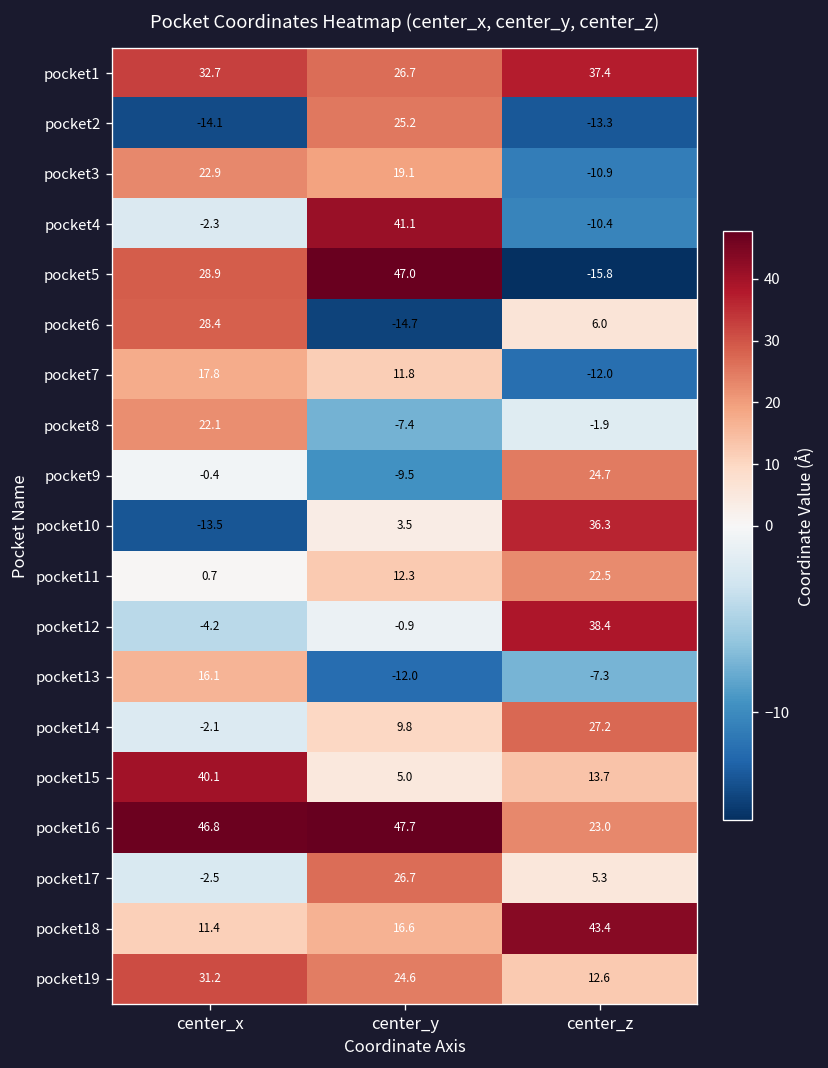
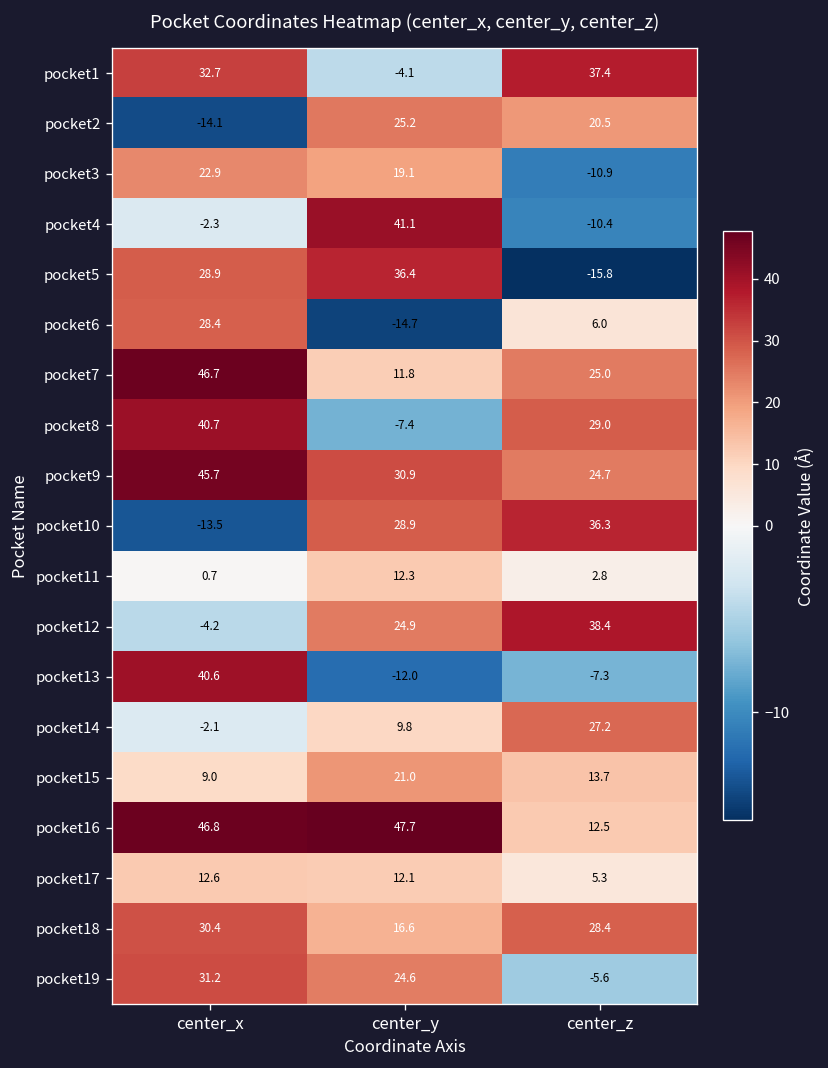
pocket1, center_y: 26.7 -> -4.1
pocket2, center_z: -13.3 -> 20.5
pocket5, center_y: 47.0 -> 36.4
pocket7, center_x: 17.8 -> 46.7
pocket7, center_z: -12.0 -> 25.0
pocket8, center_x: 22.1 -> 40.7
pocket8, center_z: -1.9 -> 29.0
pocket9, center_x: -0.4 -> 45.7
pocket9, center_y: -9.5 -> 30.9
pocket10, center_y: 3.5 -> 28.9
pocket11, center_z: 22.5 -> 2.8
pocket12, center_y: -0.9 -> 24.9
pocket13, center_x: 16.1 -> 40.6
pocket15, center_x: 40.1 -> 9.0
pocket15, center_y: 5.0 -> 21.0
pocket16, center_z: 23.0 -> 12.5
pocket17, center_x: -2.5 -> 12.6
pocket17, center_y: 26.7 -> 12.1
pocket18, center_x: 11.4 -> 30.4
pocket18, center_z: 43.4 -> 28.4
pocket19, center_z: 12.6 -> -5.6
